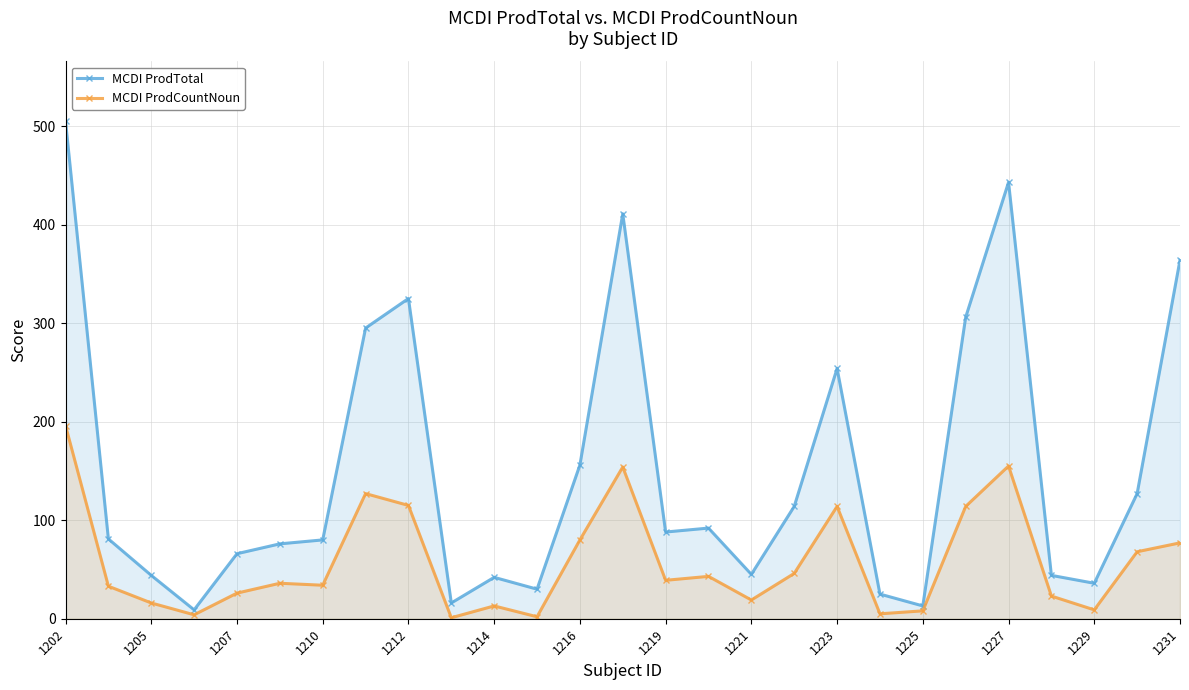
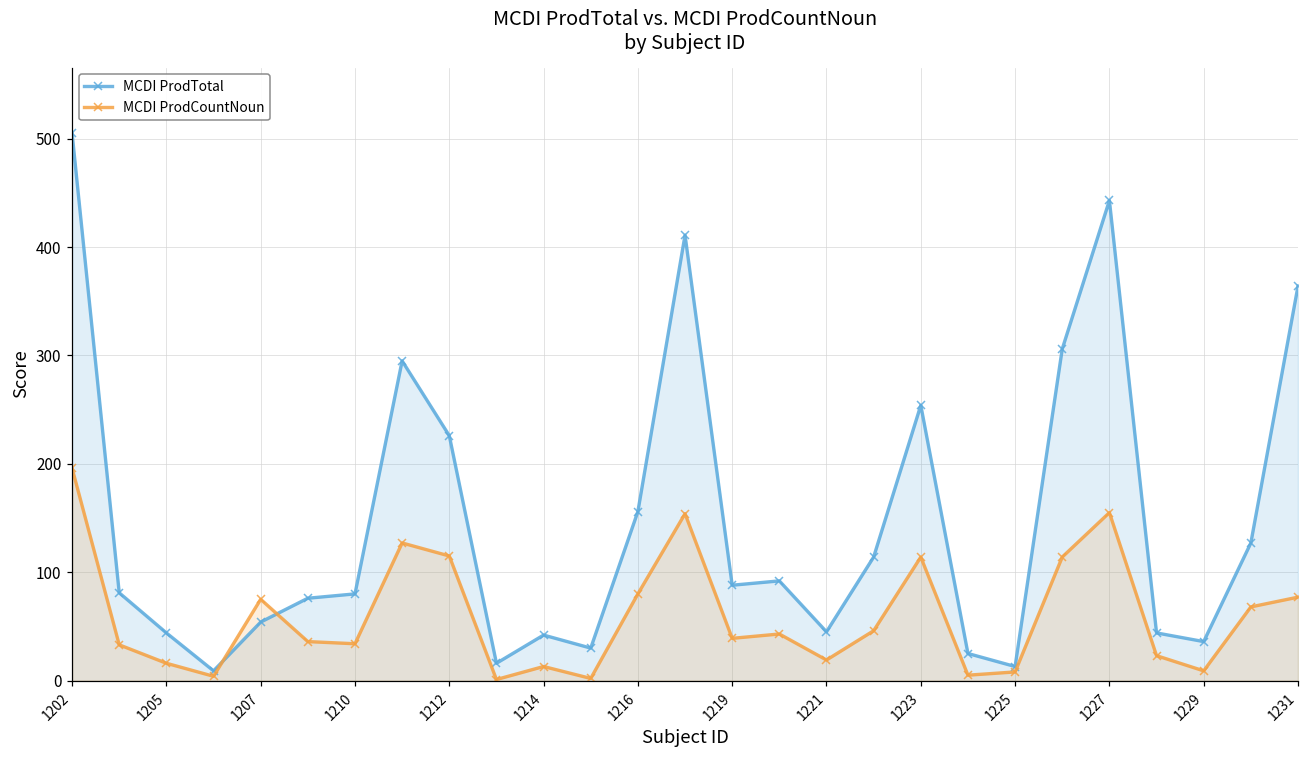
MCDI ProdTotal, 1207: 70 -> 50
MCDI ProdCountNoun, 1207: 30 -> 80
MCDI ProdTotal, 1212: 330 -> 230
